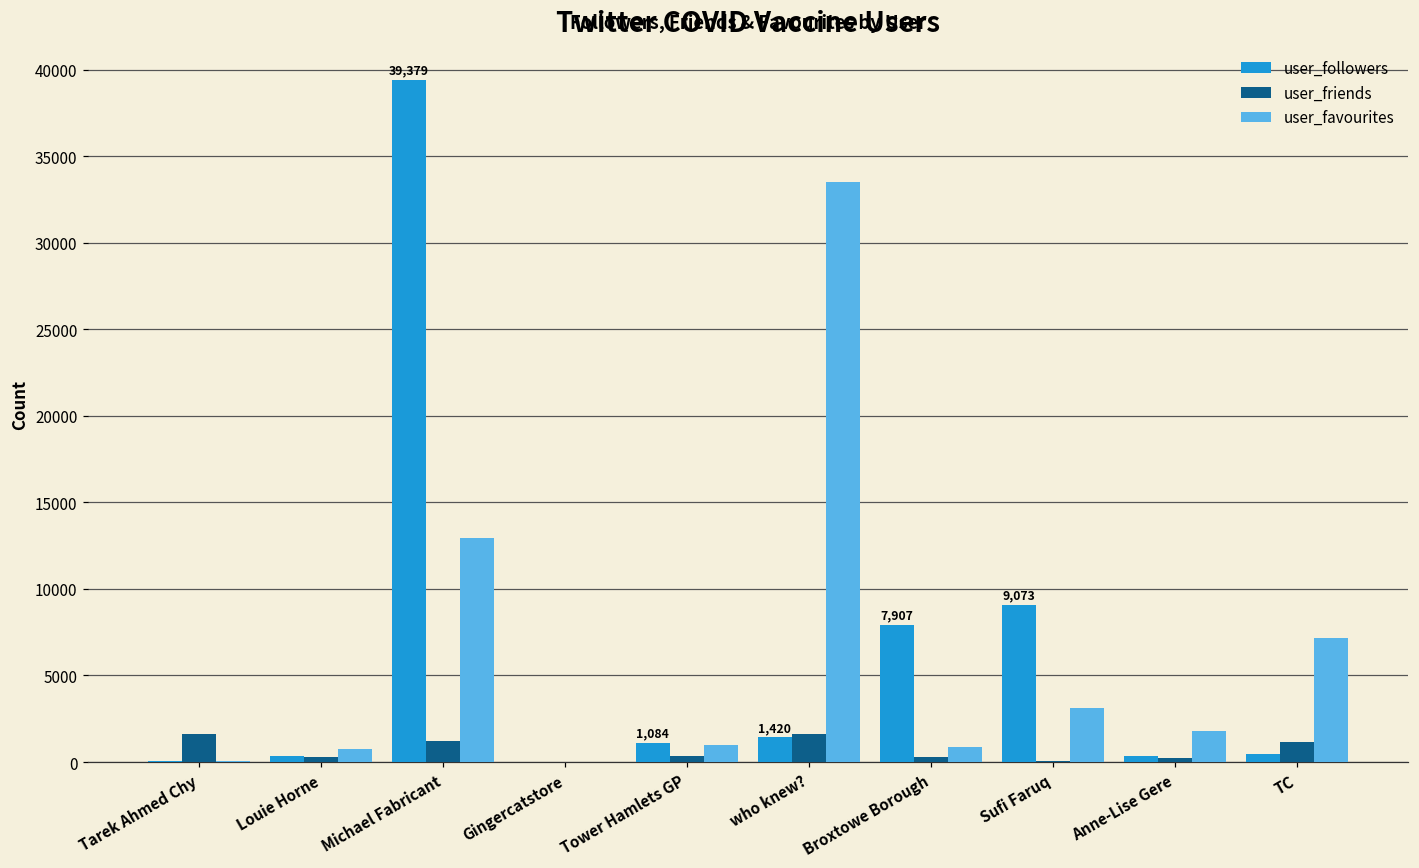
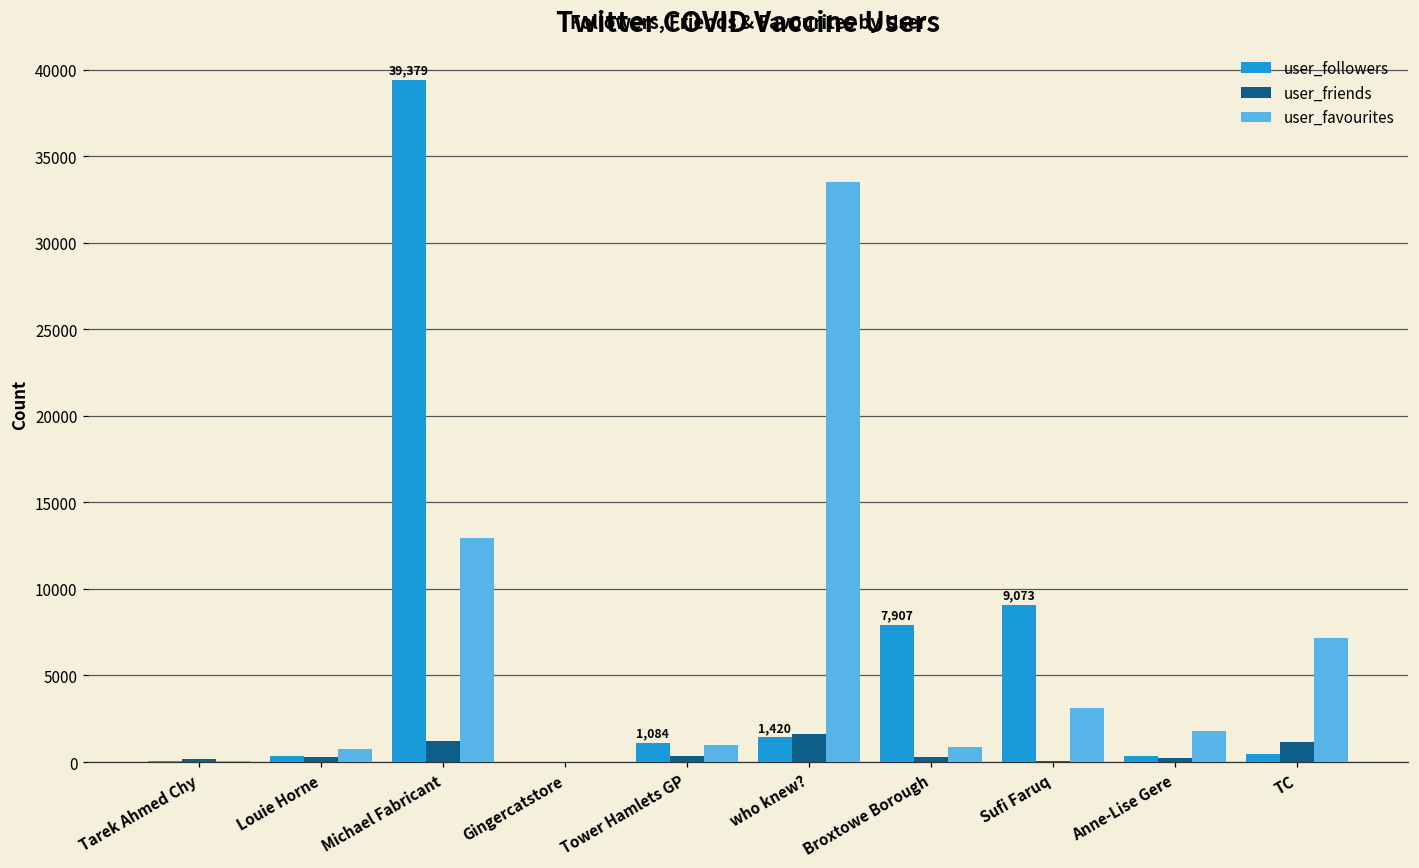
user_friends, Tarek Ahmed Chy: 1600 -> 200
